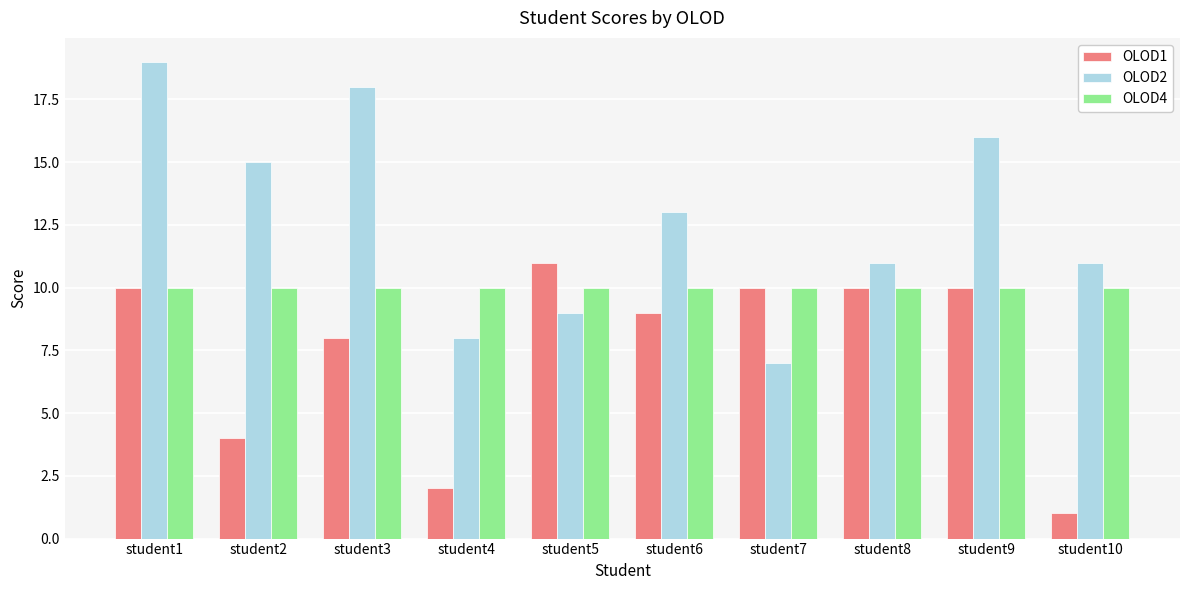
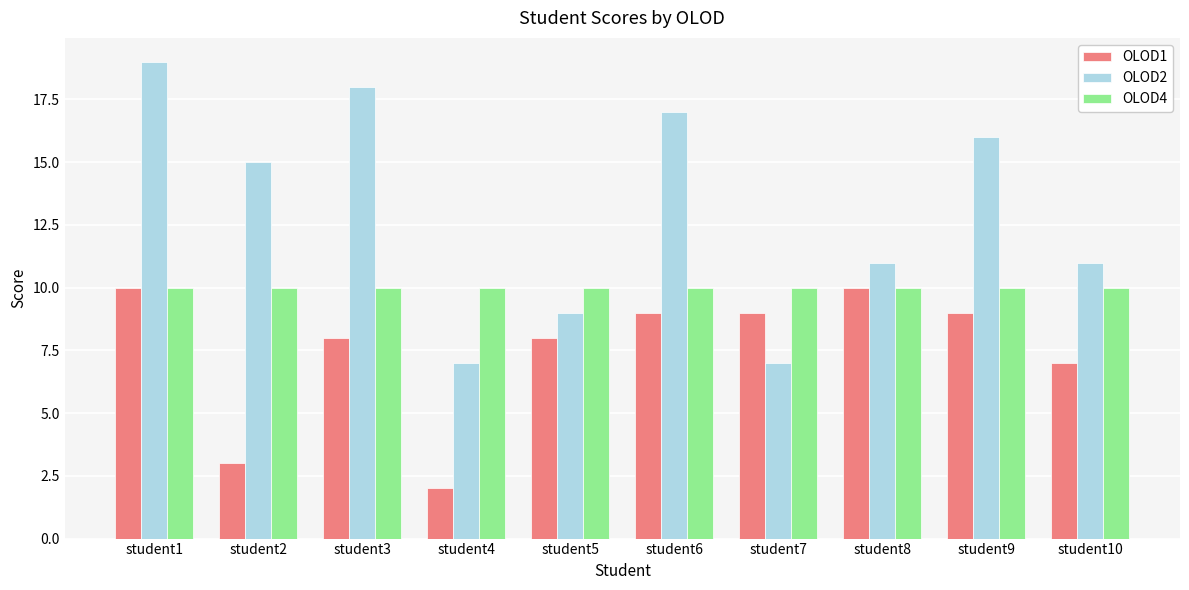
OLOD1, student2: 4 -> 3
OLOD2, student4: 8 -> 7
OLOD1, student5: 11 -> 8
OLOD2, student6: 13 -> 17
OLOD1, student7: 10 -> 9
OLOD1, student9: 10 -> 9
OLOD1, student10: 1 -> 7
